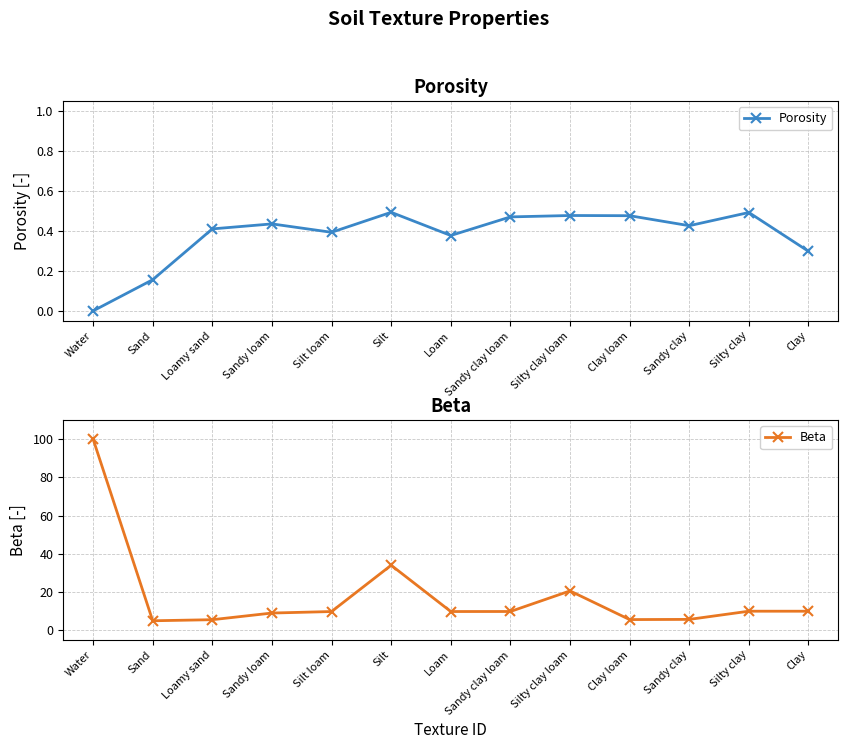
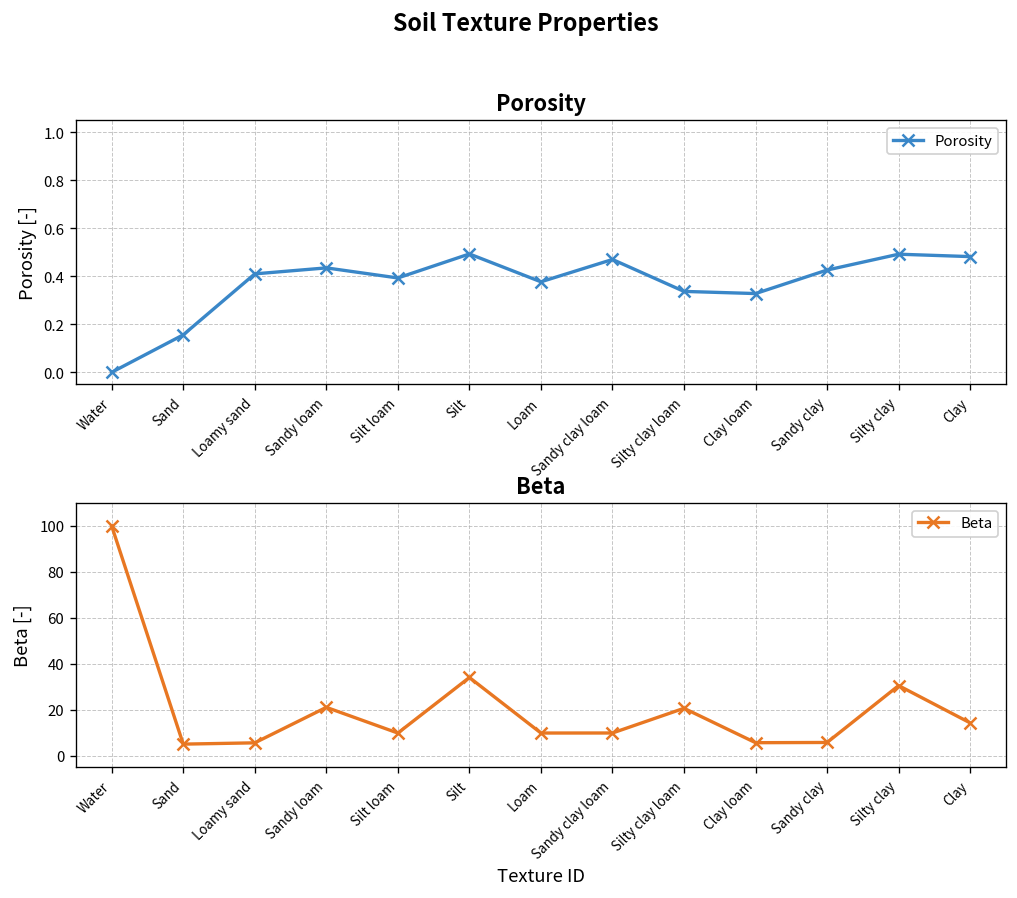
Porosity, Silty clay loam: 0.48 -> 0.34
Porosity, Clay loam: 0.48 -> 0.33
Porosity, Clay: 0.30 -> 0.48
Beta, Sandy loam: 9 -> 21
Beta, Silty clay: 10 -> 31
Beta, Clay: 10 -> 14
